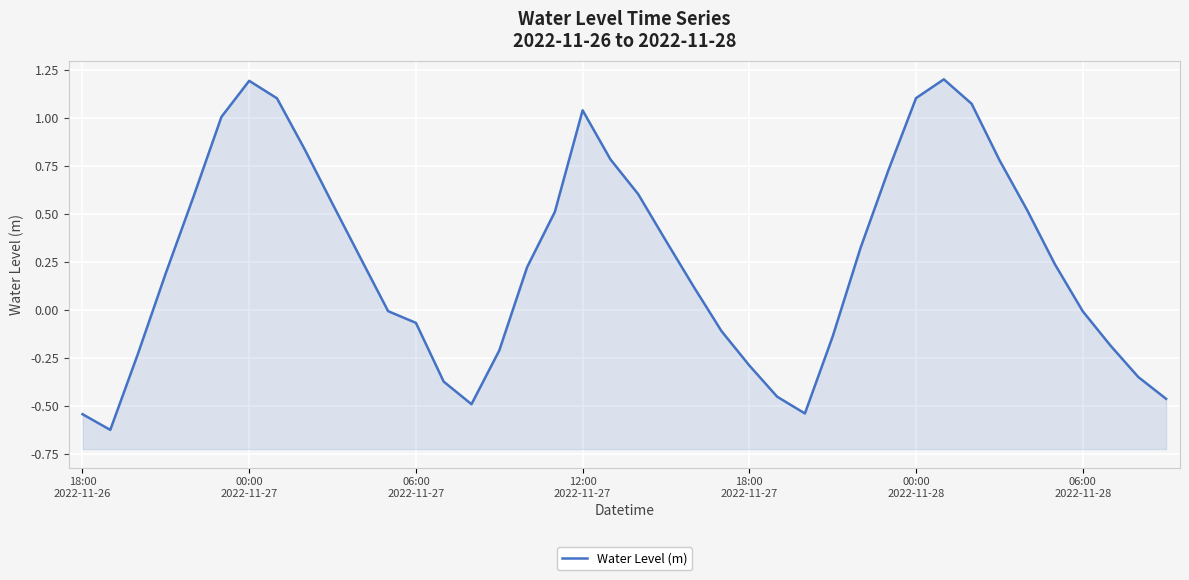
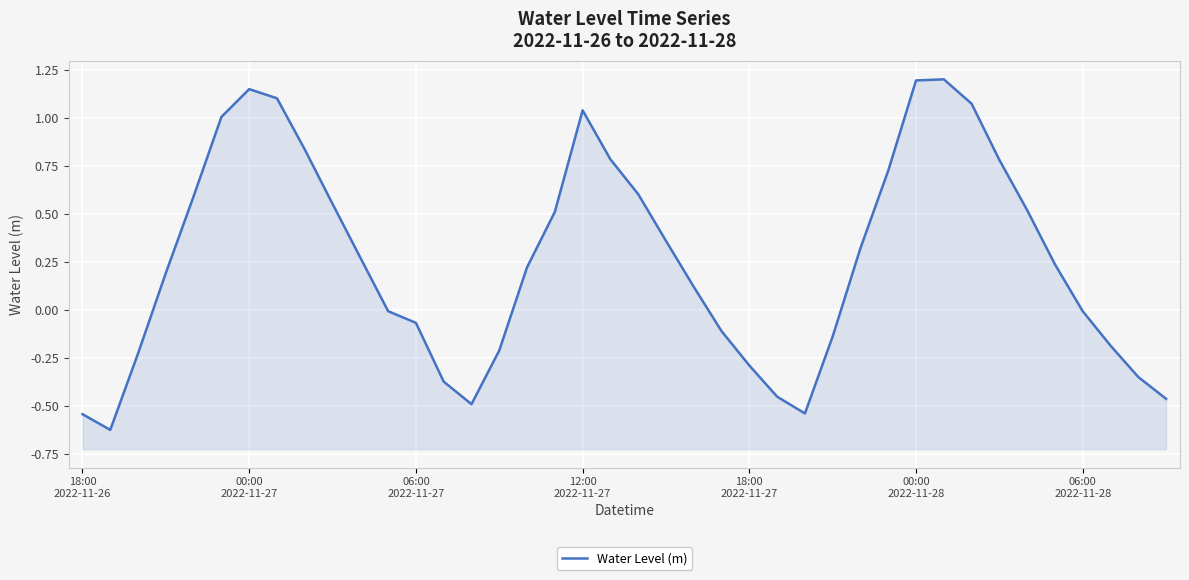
00:00 2022-11-27: 1.19 -> 1.15
00:00 2022-11-28: 1.10 -> 1.20
